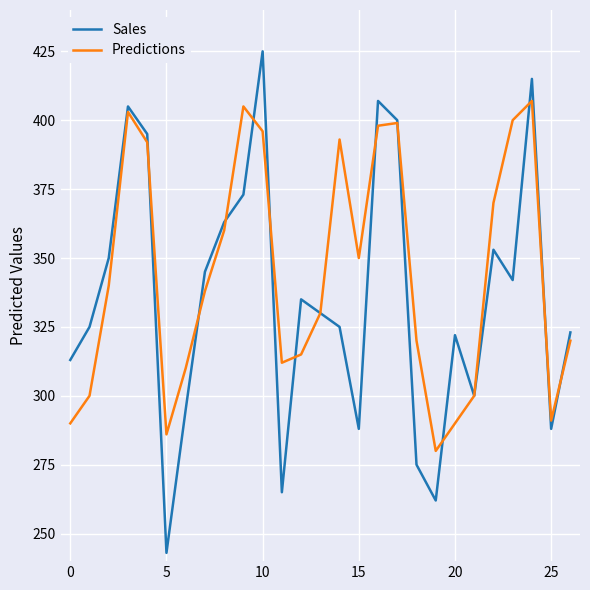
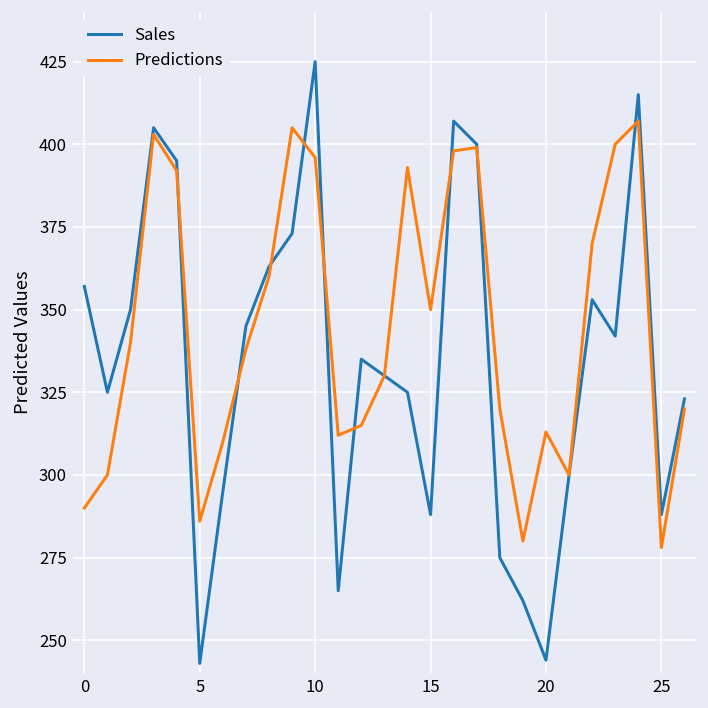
Sales, 0: 313 -> 357
Sales, 20: 322 -> 244
Predictions, 20: 290 -> 313
Predictions, 25: 291 -> 278
